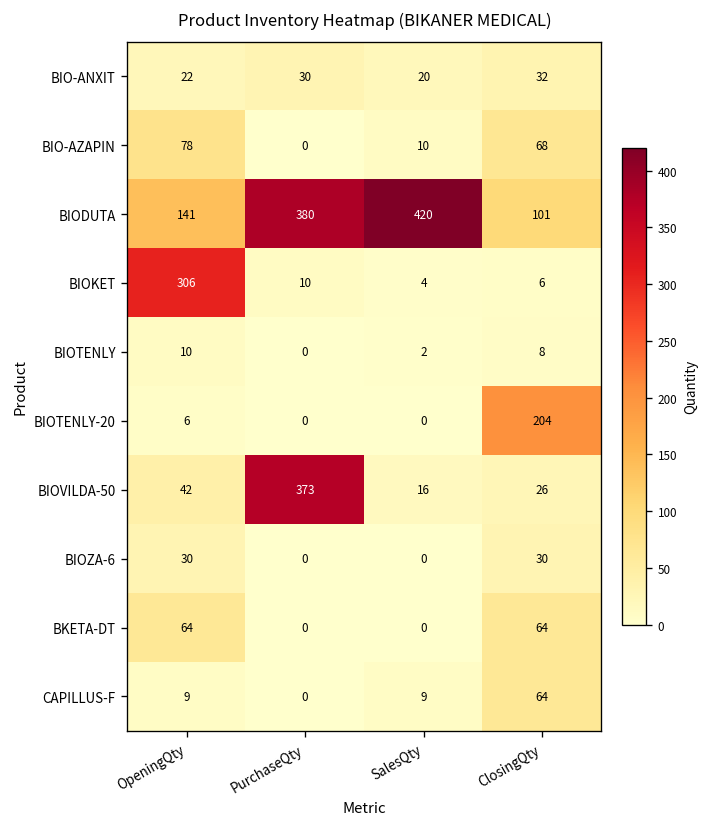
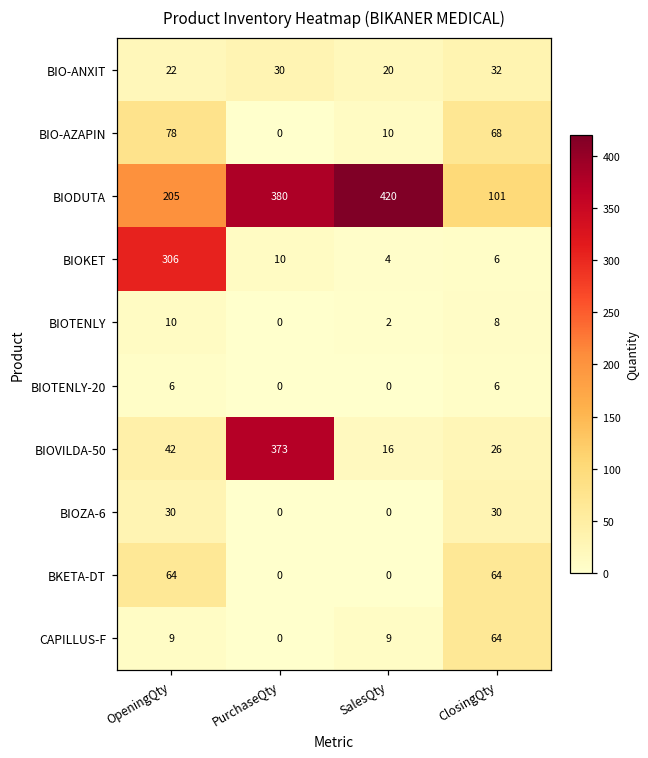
BIODUTA, OpeningQty: 141 -> 205
BIOTENLY-20, ClosingQty: 204 -> 6
